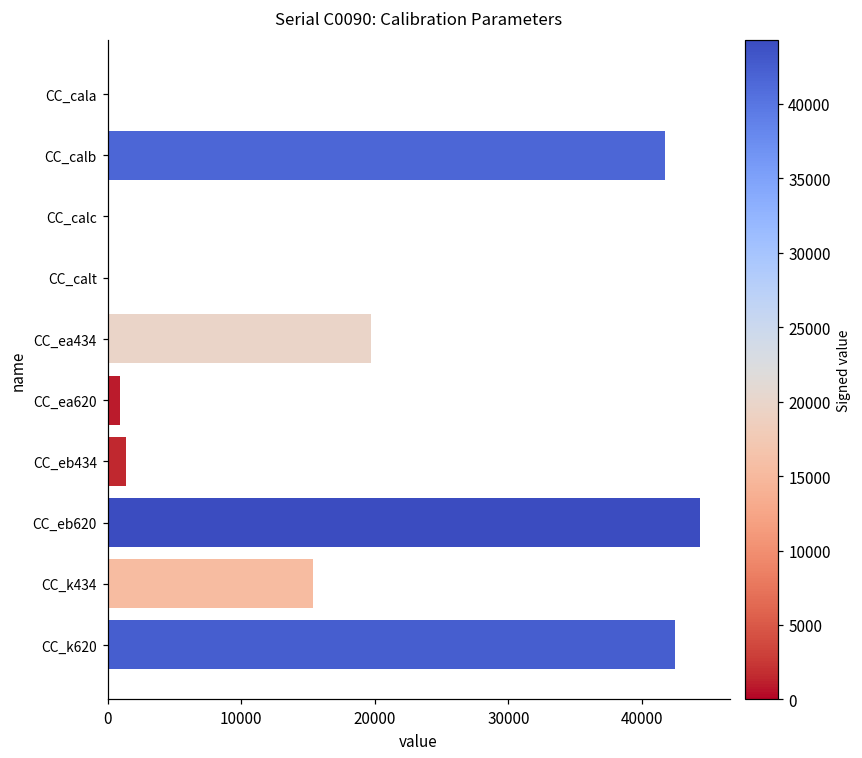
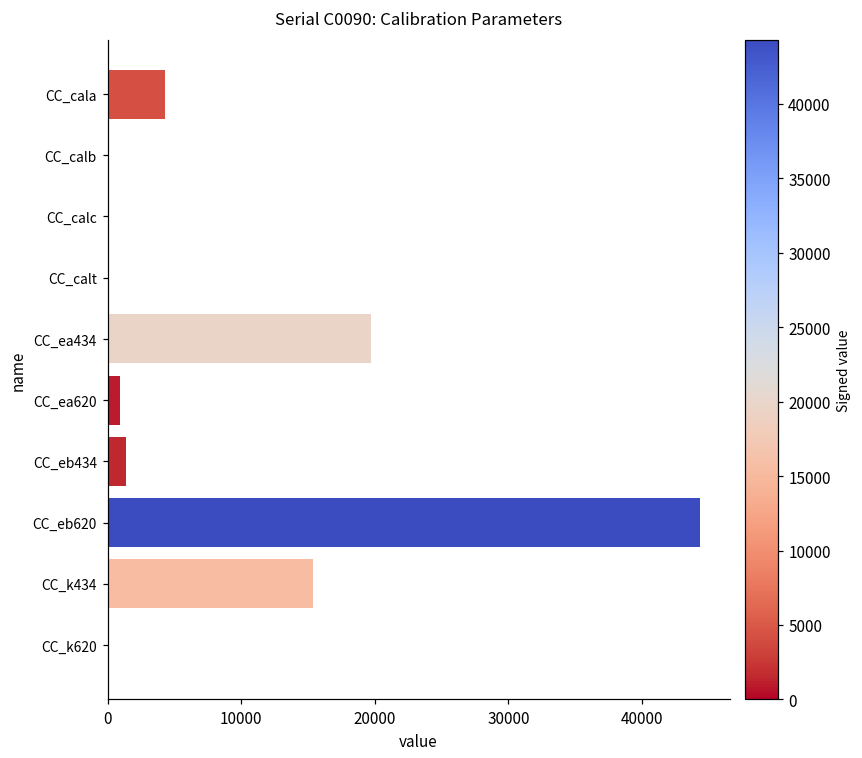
CC_cala: 0 -> 4300
CC_calb: 41700 -> 0
CC_k620: 42500 -> 0
